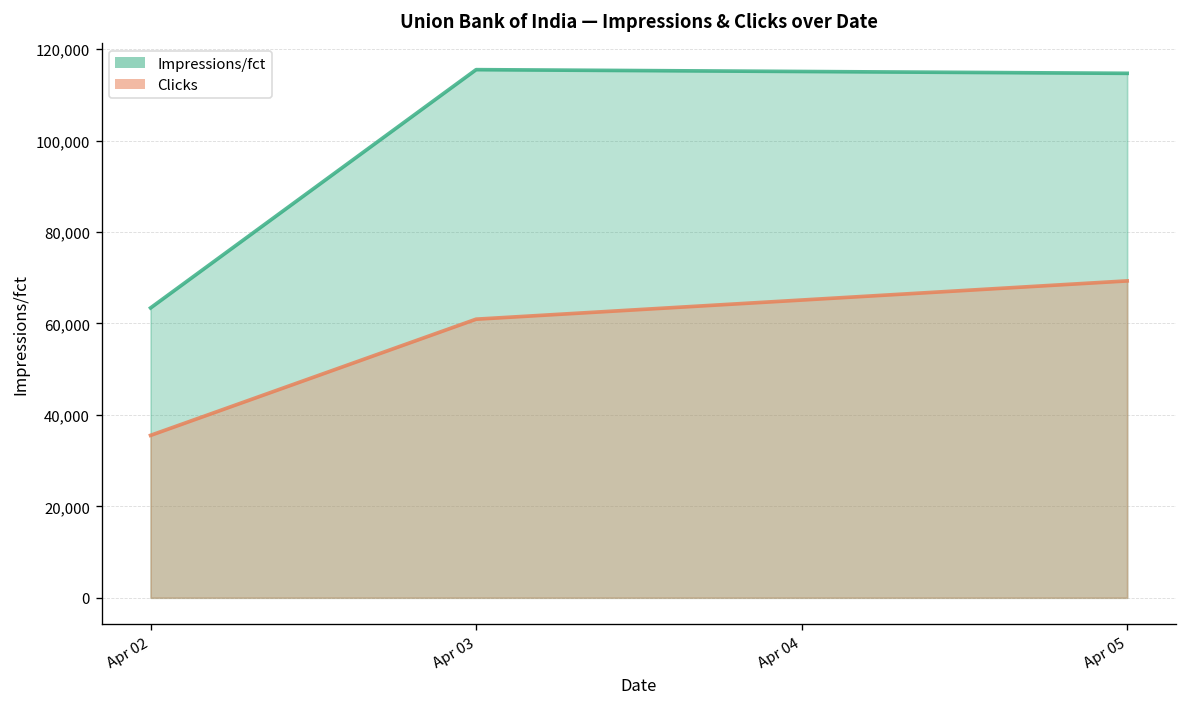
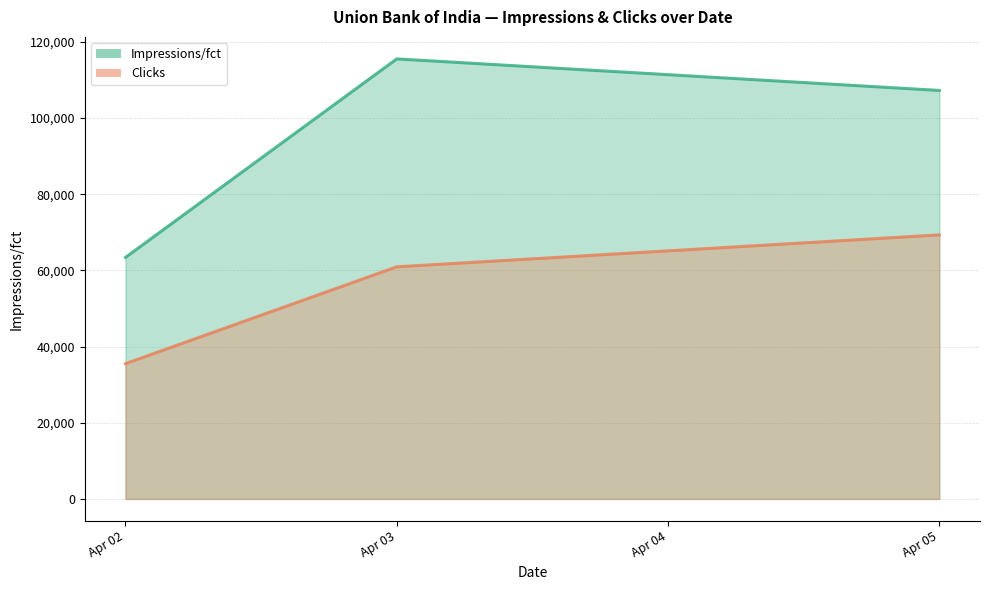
Impressions/fct, Apr 05: 115,000 -> 107,000
